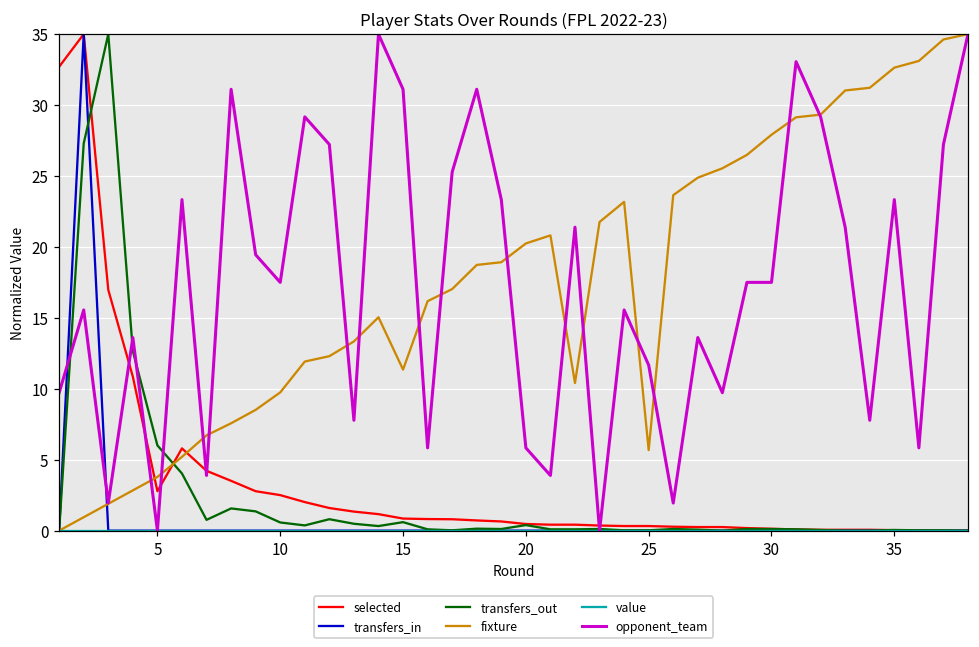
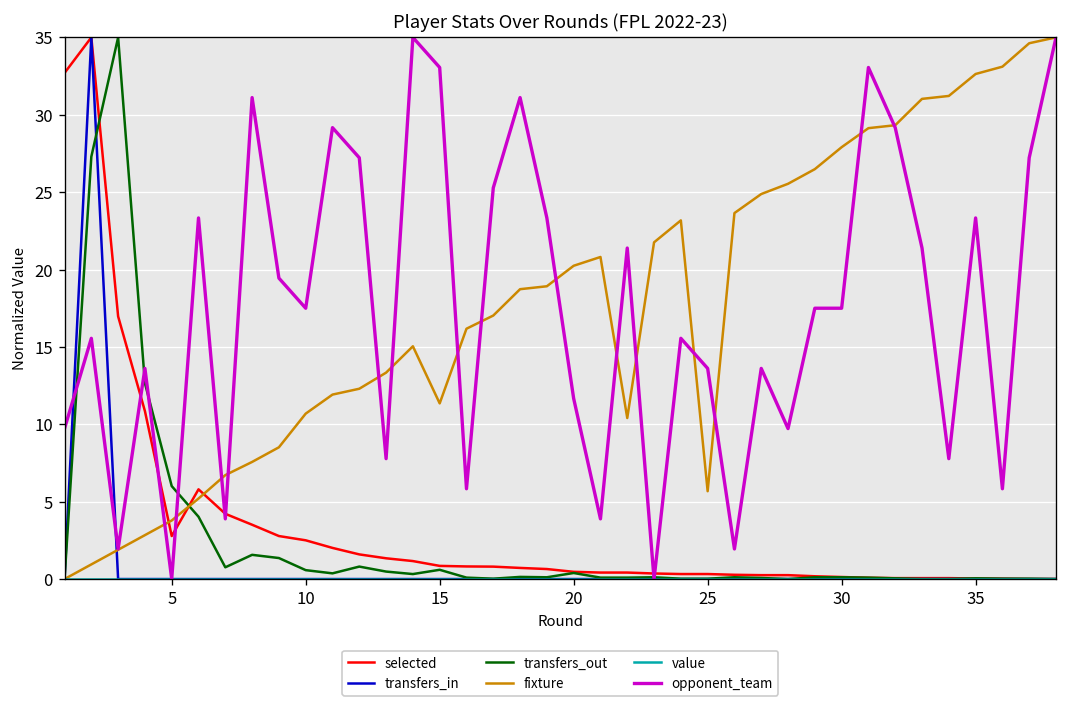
fixture, 10: 9.7 -> 10.7
opponent_team, 15: 31.1 -> 33.1
opponent_team, 20: 5.8 -> 11.7
opponent_team, 25: 11.7 -> 13.6
